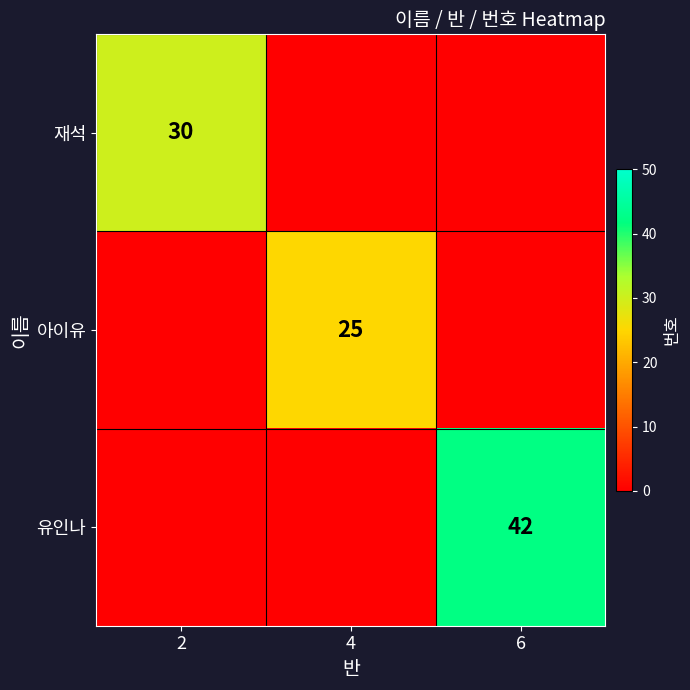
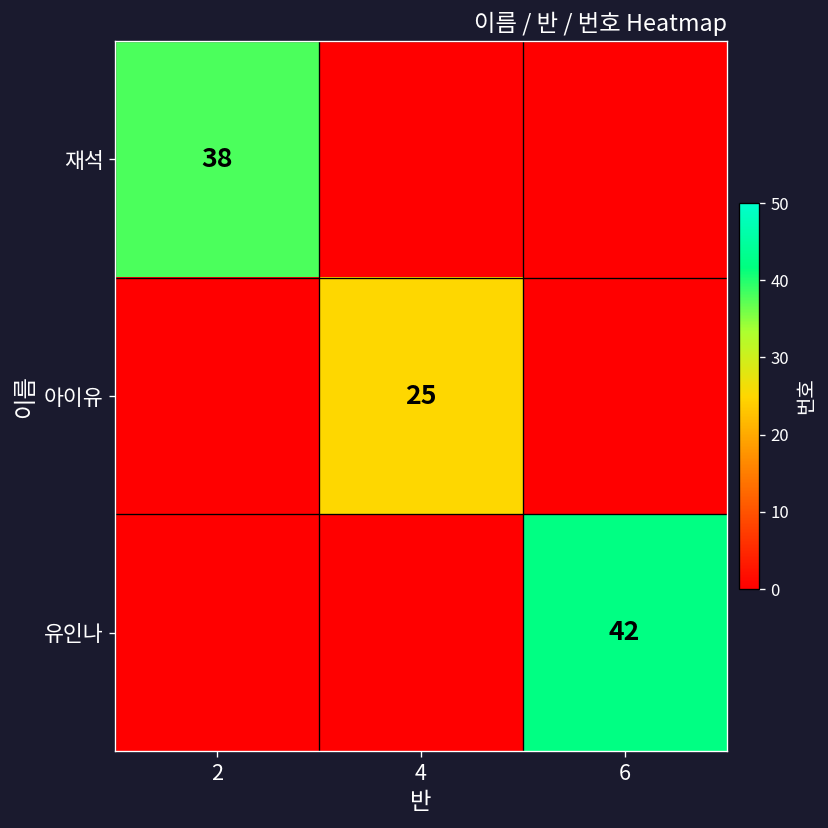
재석, 2: 30 -> 38
